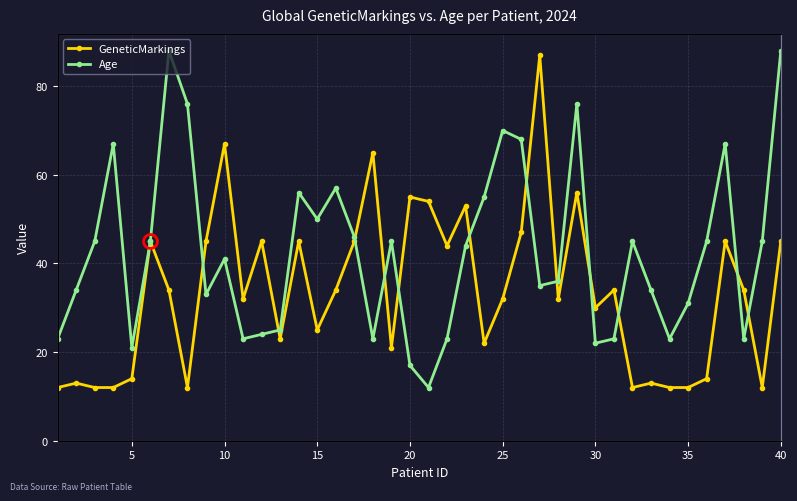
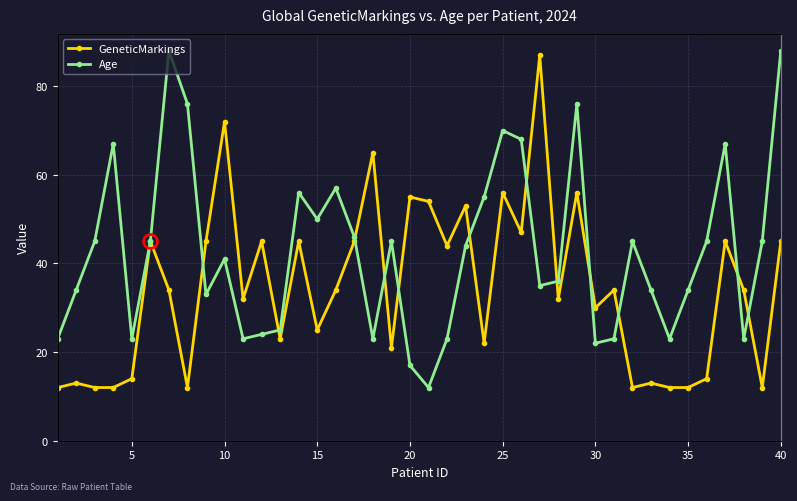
Age, 5: 21 -> 23
GeneticMarkings, 10: 67 -> 72
GeneticMarkings, 25: 32 -> 56
Age, 35: 31 -> 34
